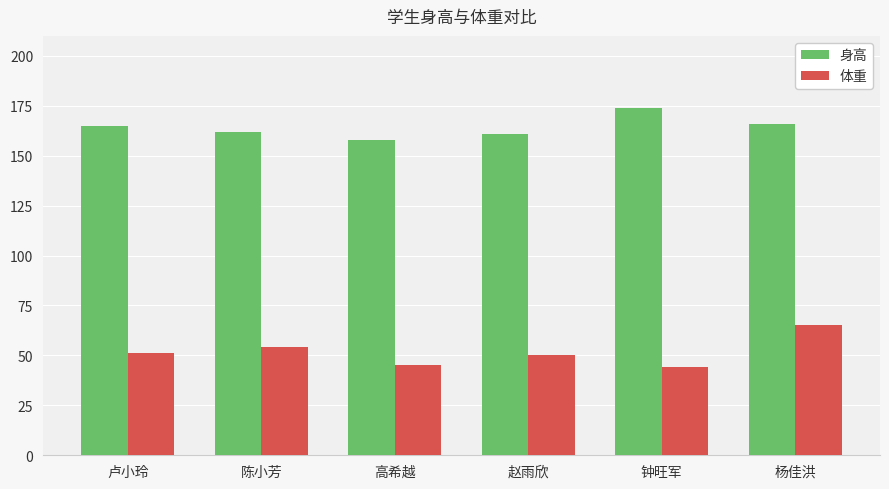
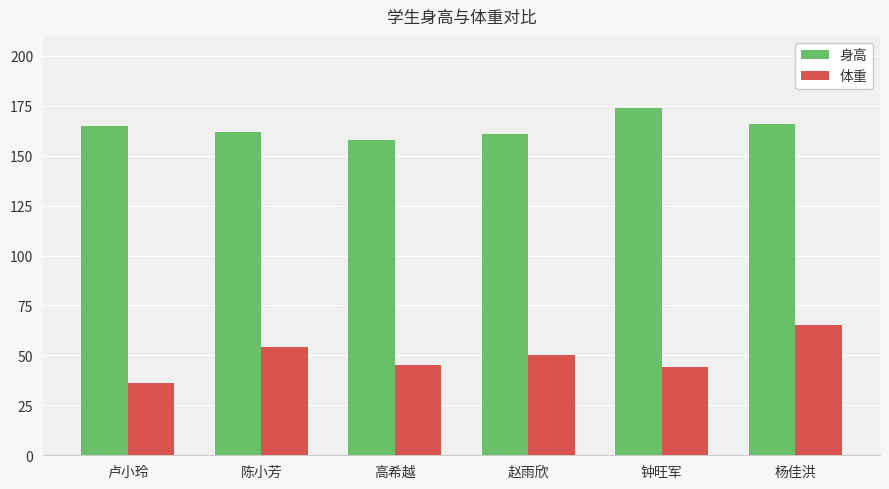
体重, 卢小玲: 51 -> 36
